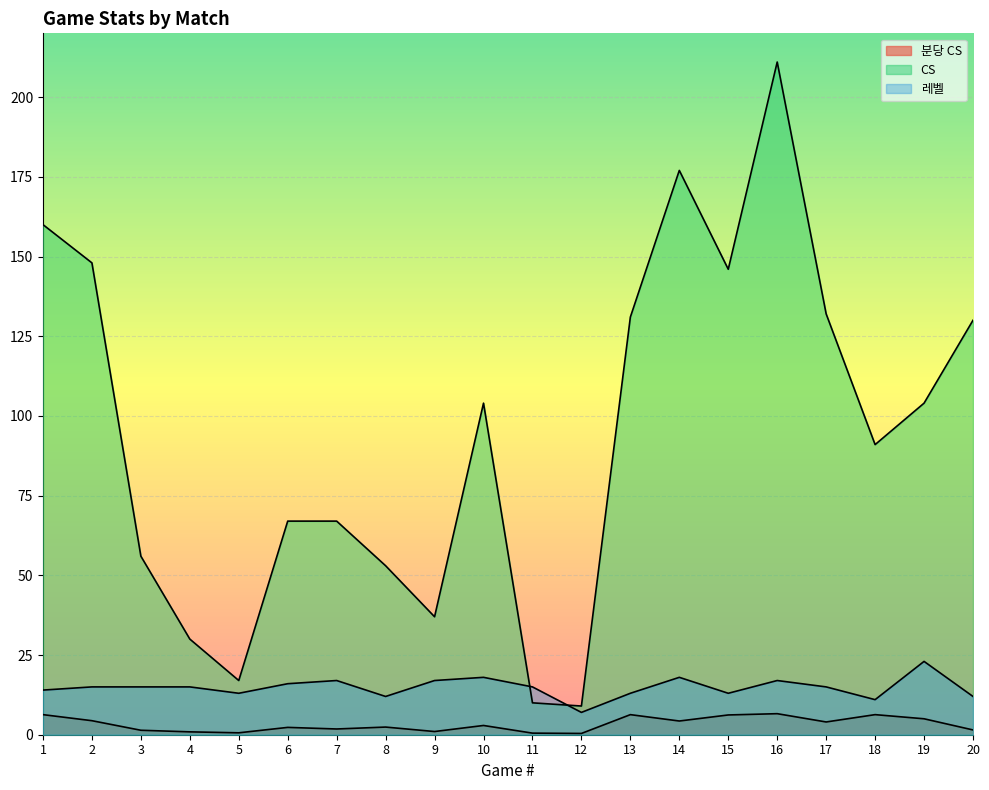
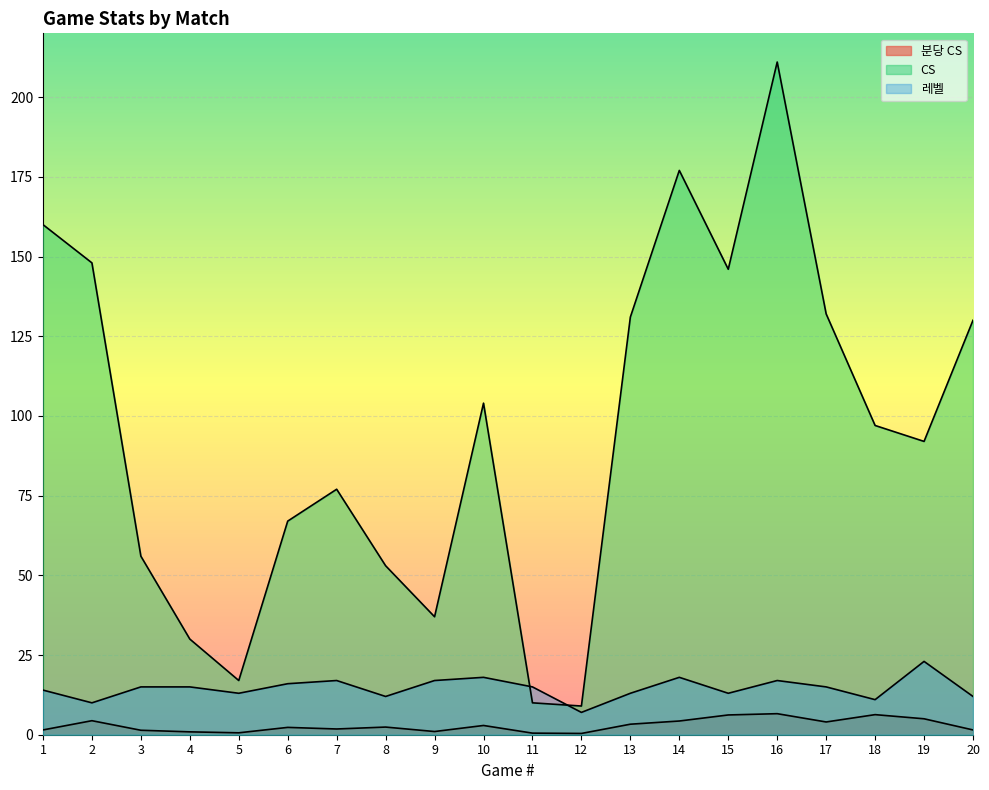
분당 CS, 1: 6 -> 2
레벨, 2: 15 -> 10
CS, 7: 67 -> 77
분당 CS, 13: 6 -> 3
CS, 18: 91 -> 97
CS, 19: 104 -> 92
